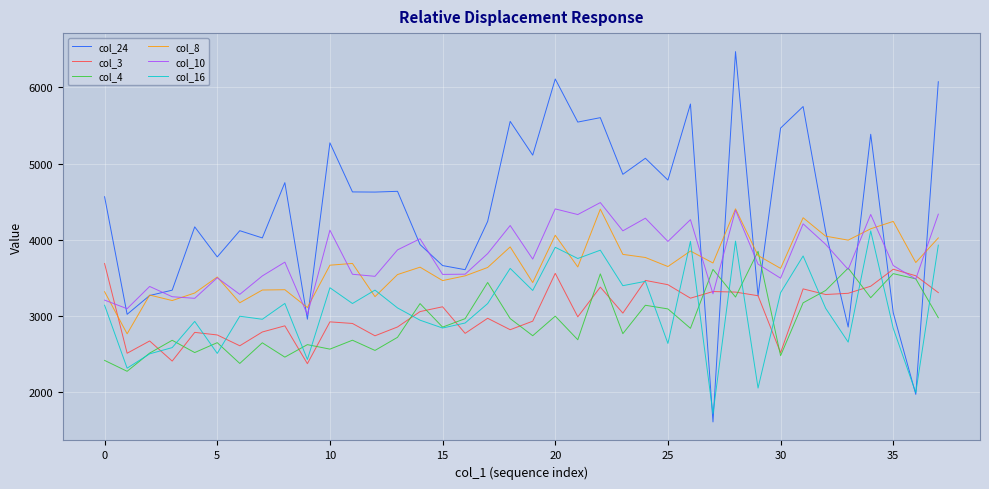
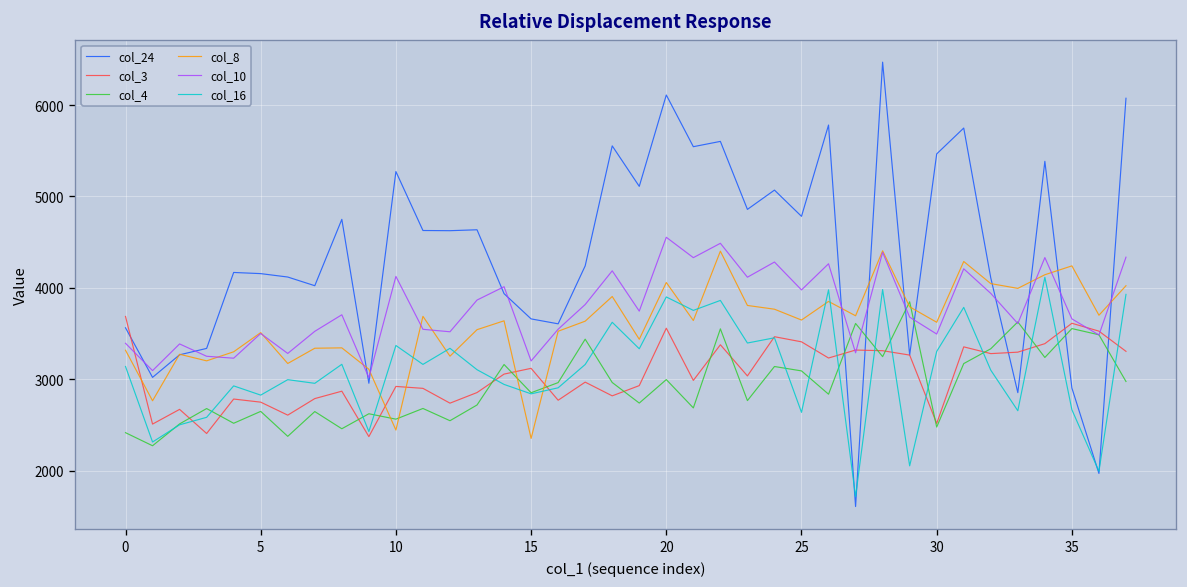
col_24, 0: 4600 -> 3600
col_10, 0: 3200 -> 3400
col_24, 5: 3800 -> 4200
col_16, 5: 2500 -> 2800
col_8, 10: 3700 -> 2400
col_8, 15: 3500 -> 2400
col_10, 15: 3500 -> 3200
col_10, 20: 4400 -> 4600
col_24, 35: 3000 -> 2900
col_16, 35: 2800 -> 2700
